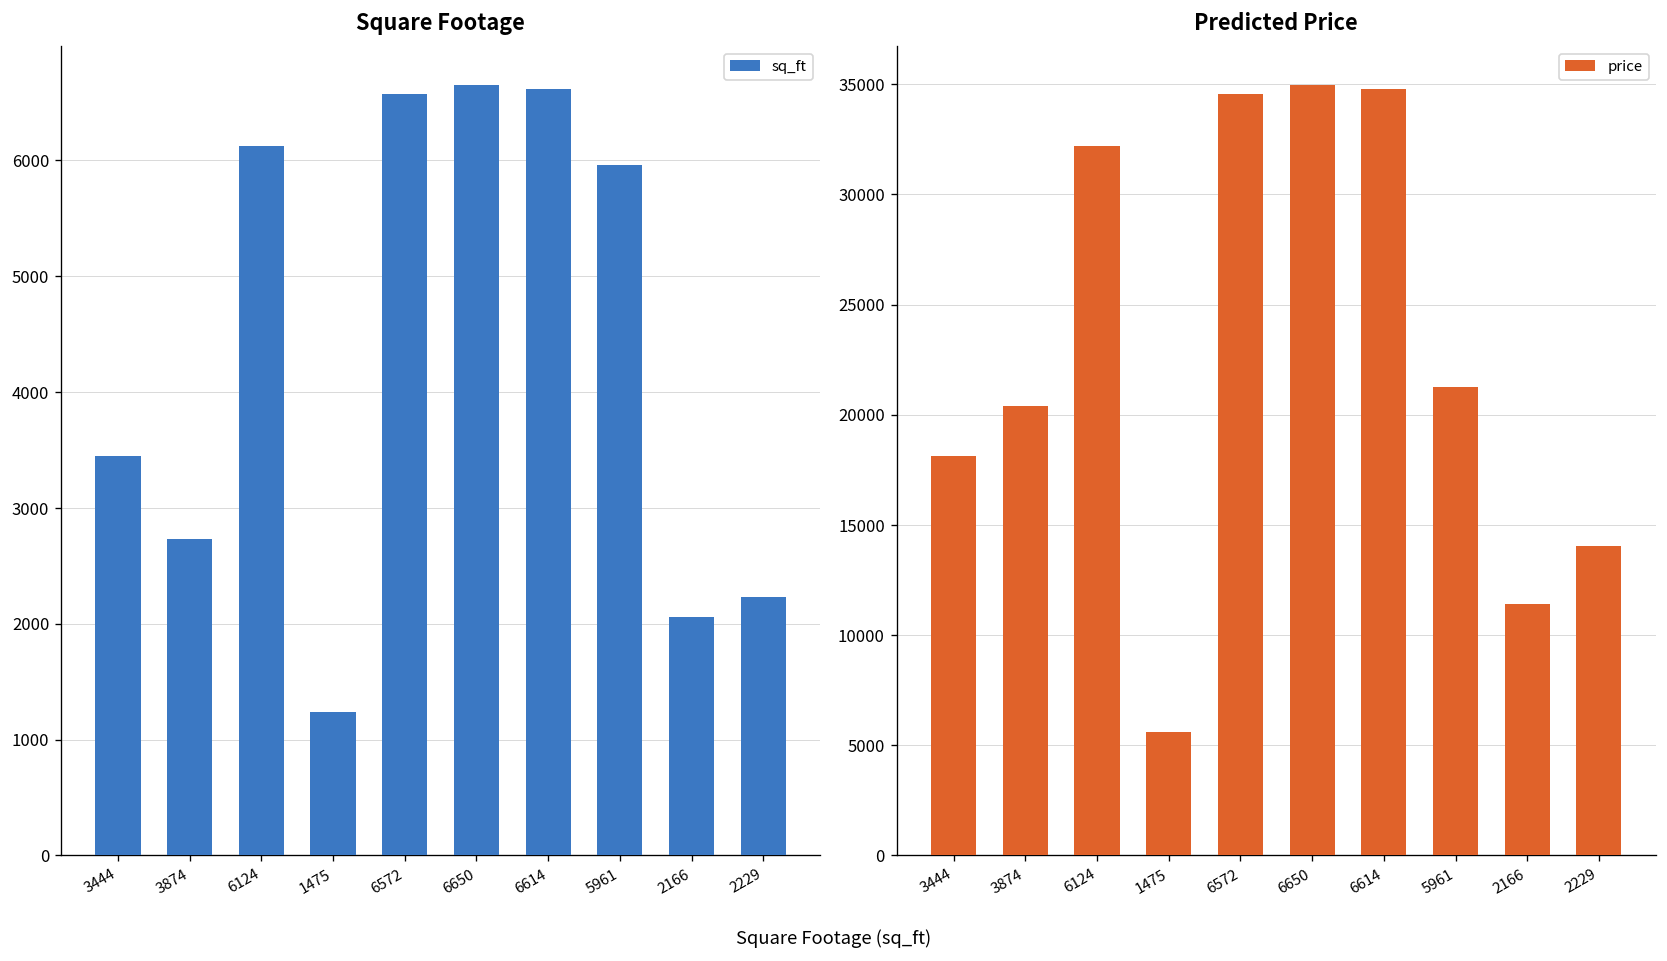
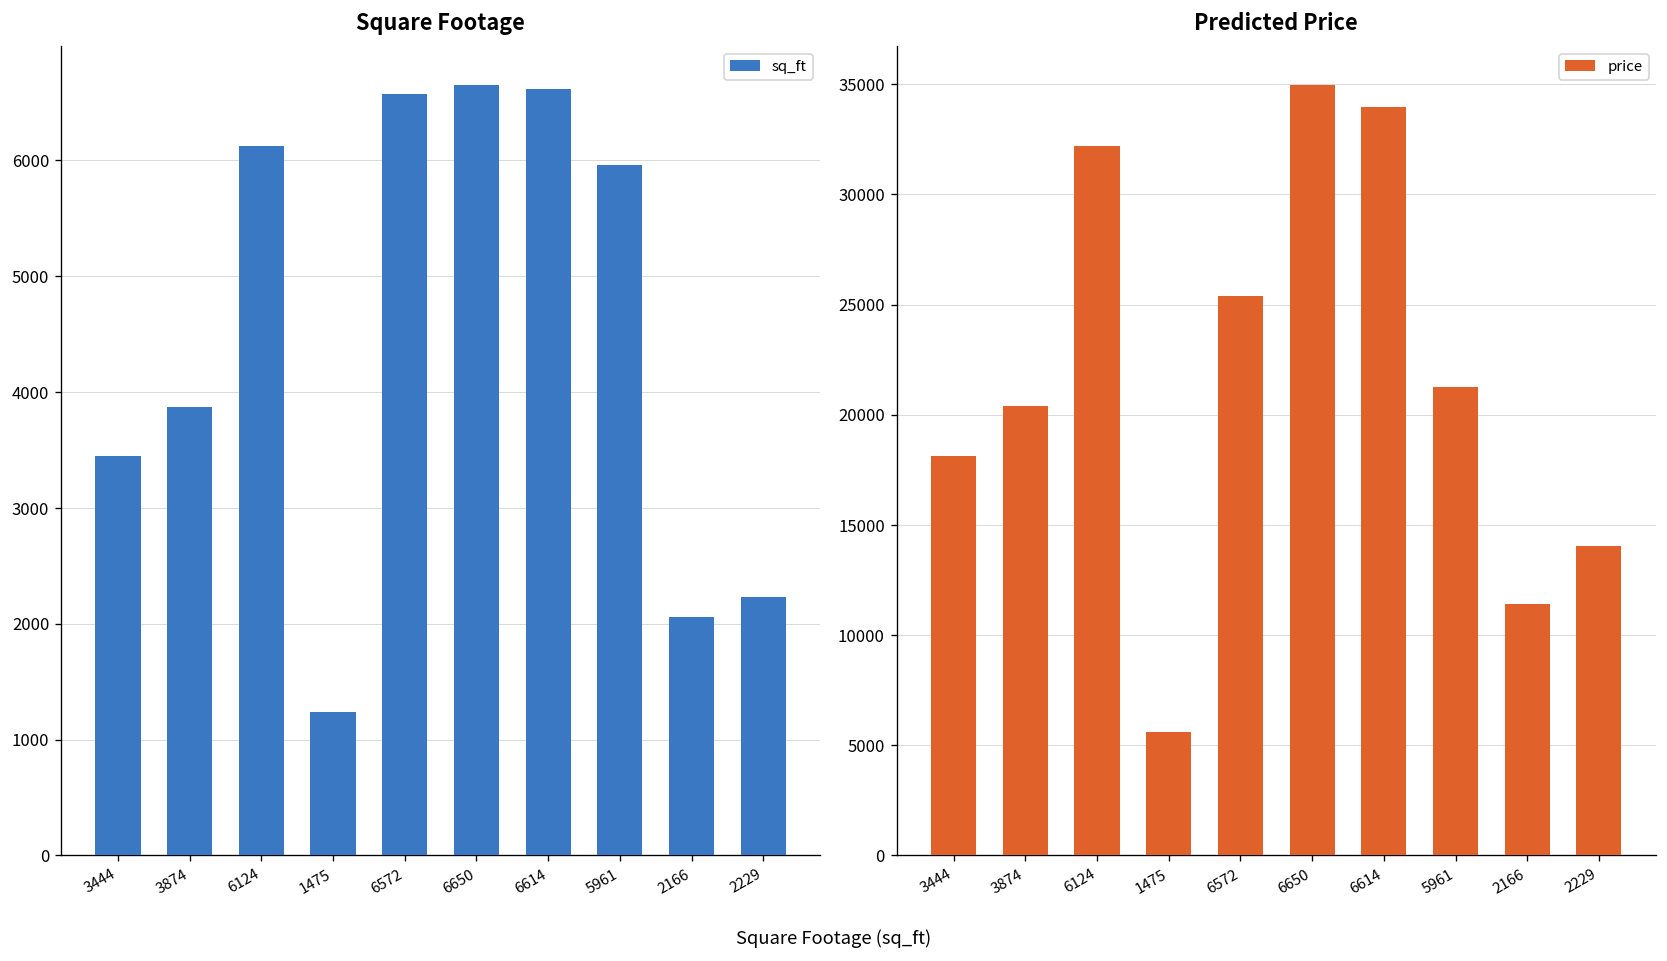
Square Footage, 3874: 2700 -> 3900
Predicted Price, 6572: 34600 -> 25400
Predicted Price, 6614: 34800 -> 34000
